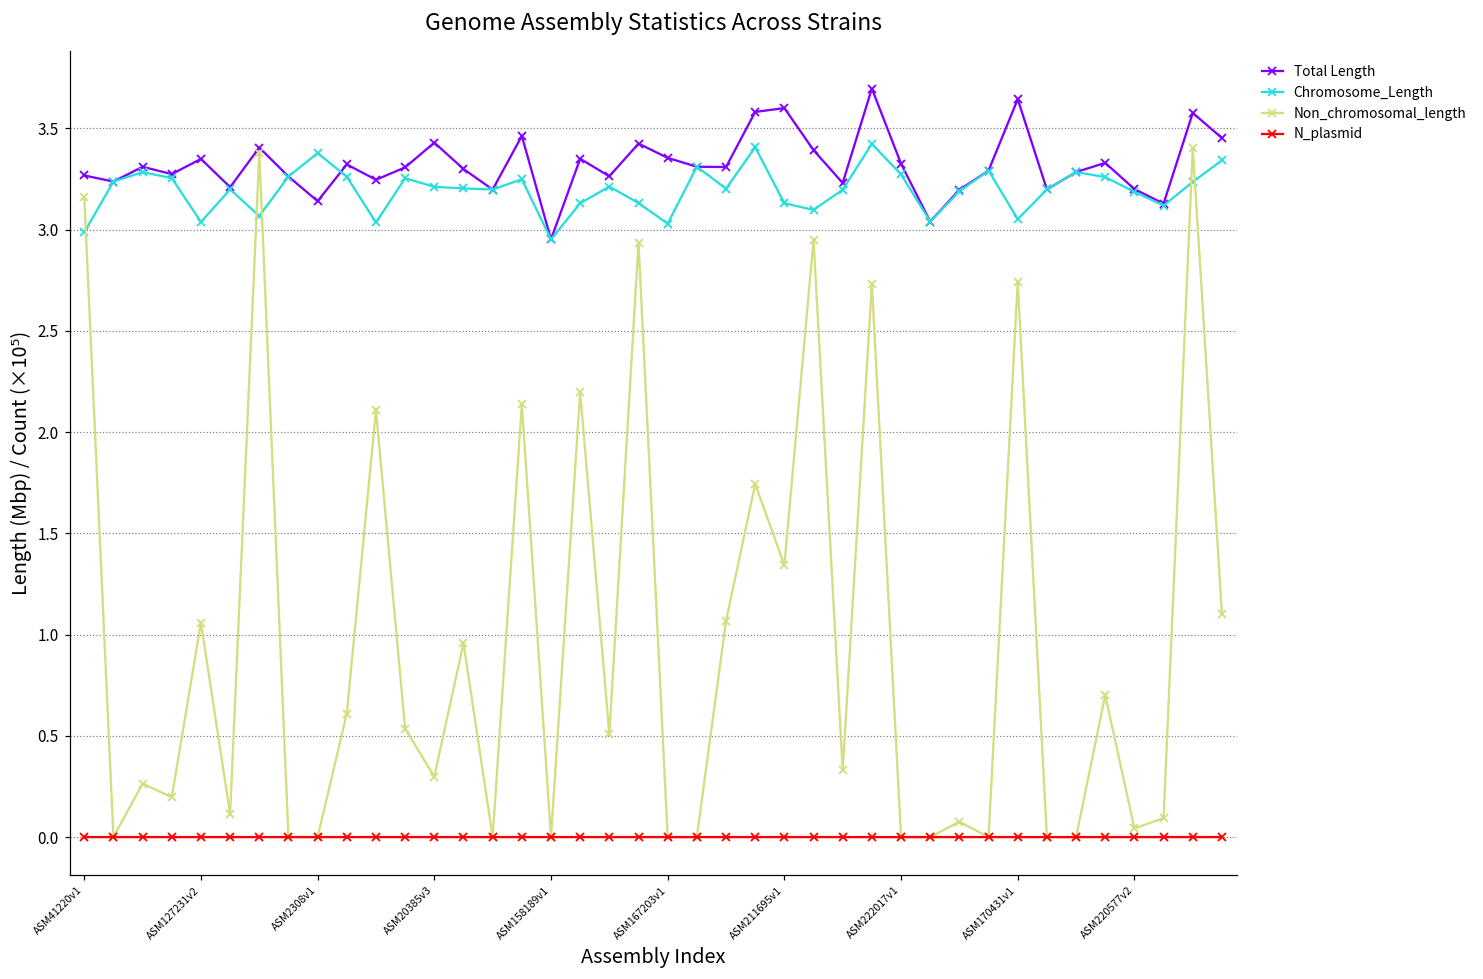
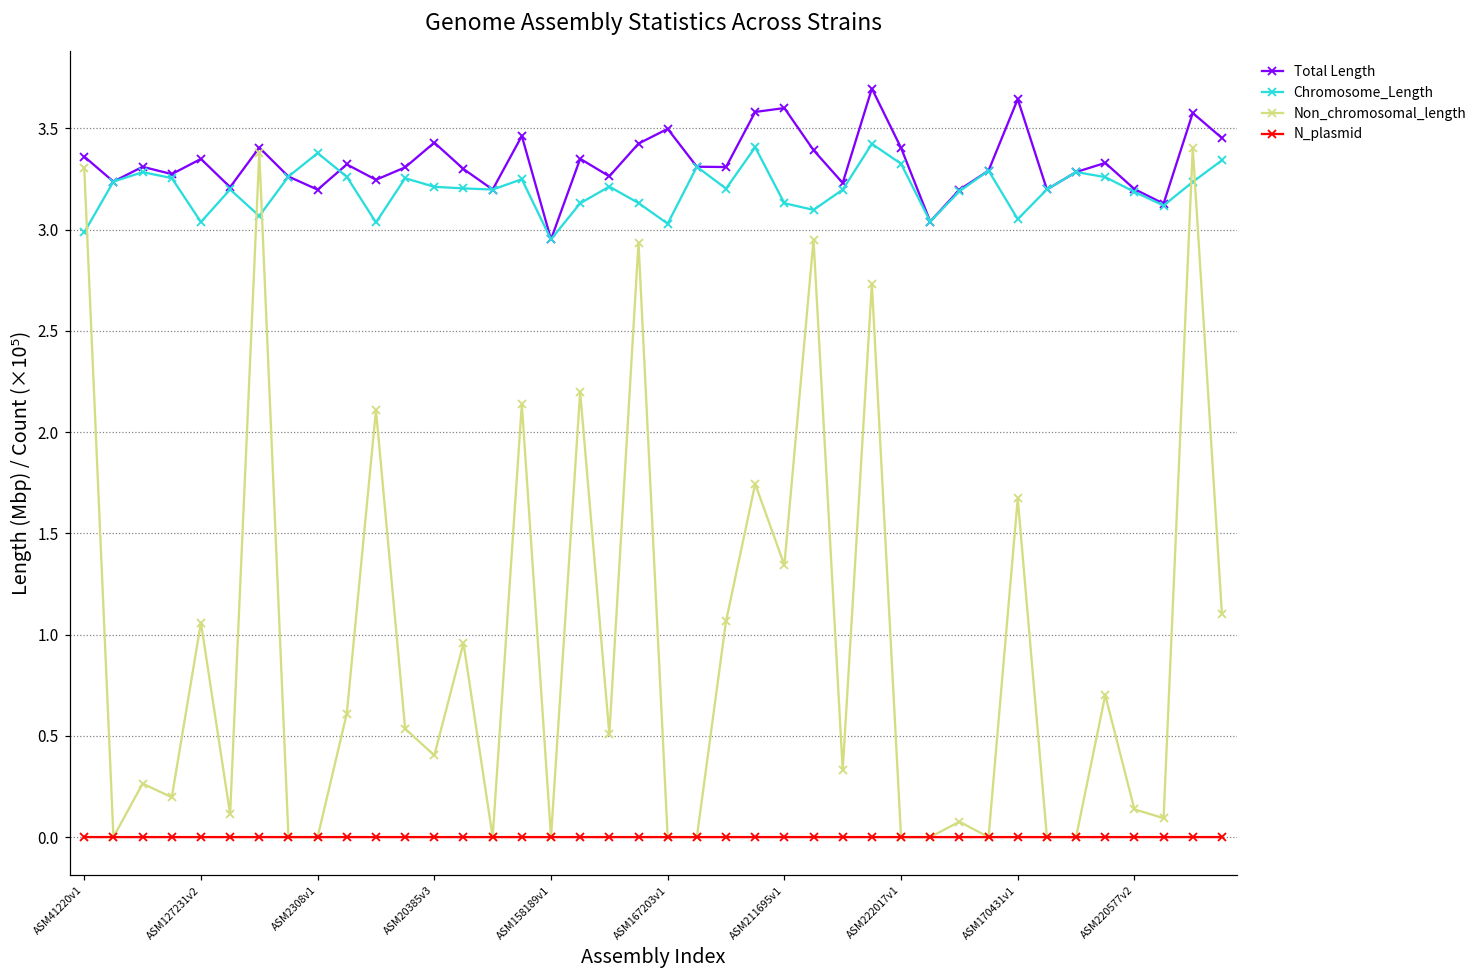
Total Length, ASM41220v1: 3.27 -> 3.36
Non_chromosomal_length, ASM41220v1: 3.16 -> 3.30
Total Length, ASM2308v1: 3.14 -> 3.20
Non_chromosomal_length, ASM20385v3: 0.30 -> 0.40
Total Length, ASM167203v1: 3.35 -> 3.50
Total Length, ASM222017v1: 3.33 -> 3.40
Chromosome_Length, ASM222017v1: 3.27 -> 3.33
Non_chromosomal_length, ASM170431v1: 2.74 -> 1.67
Non_chromosomal_length, ASM220577v2: 0.04 -> 0.14
